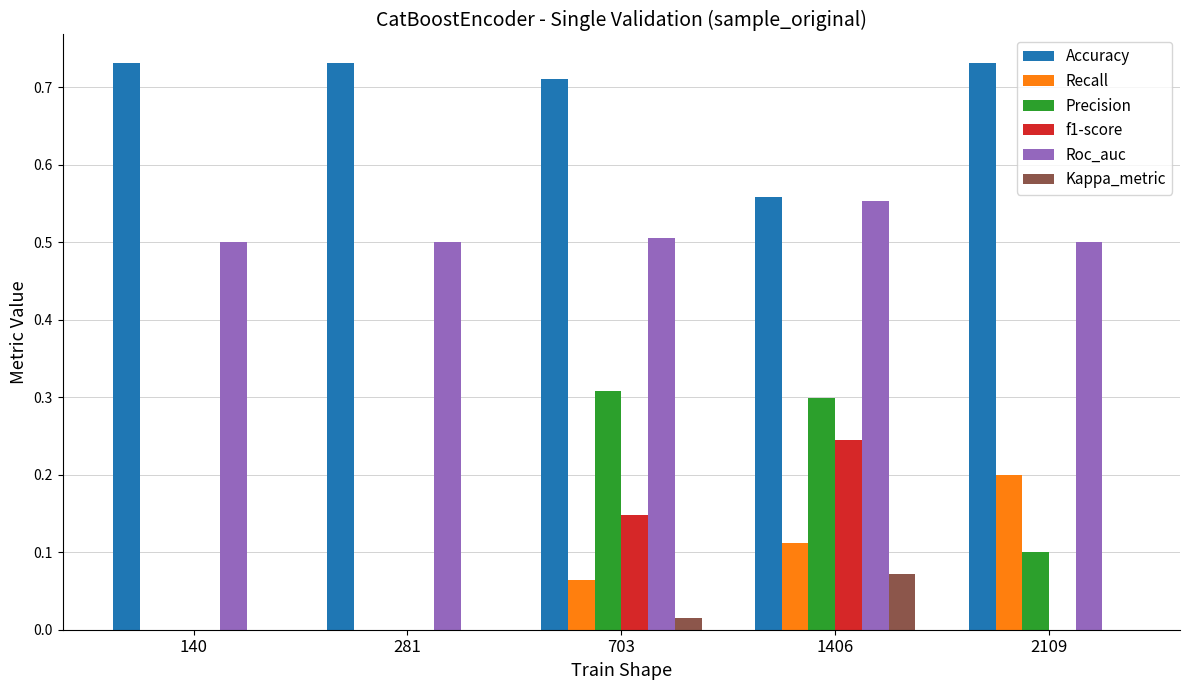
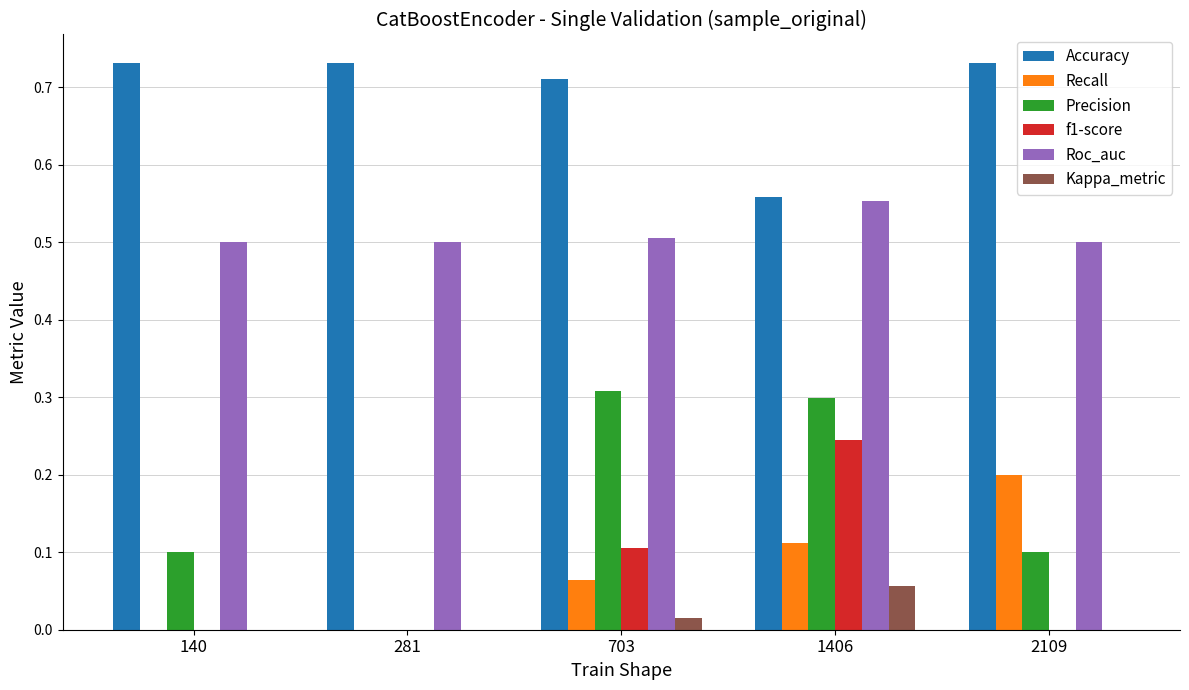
Precision, 140: 0.0 -> 0.1
f1-score, 703: 0.15 -> 0.11
Kappa_metric, 1406: 0.07 -> 0.06
